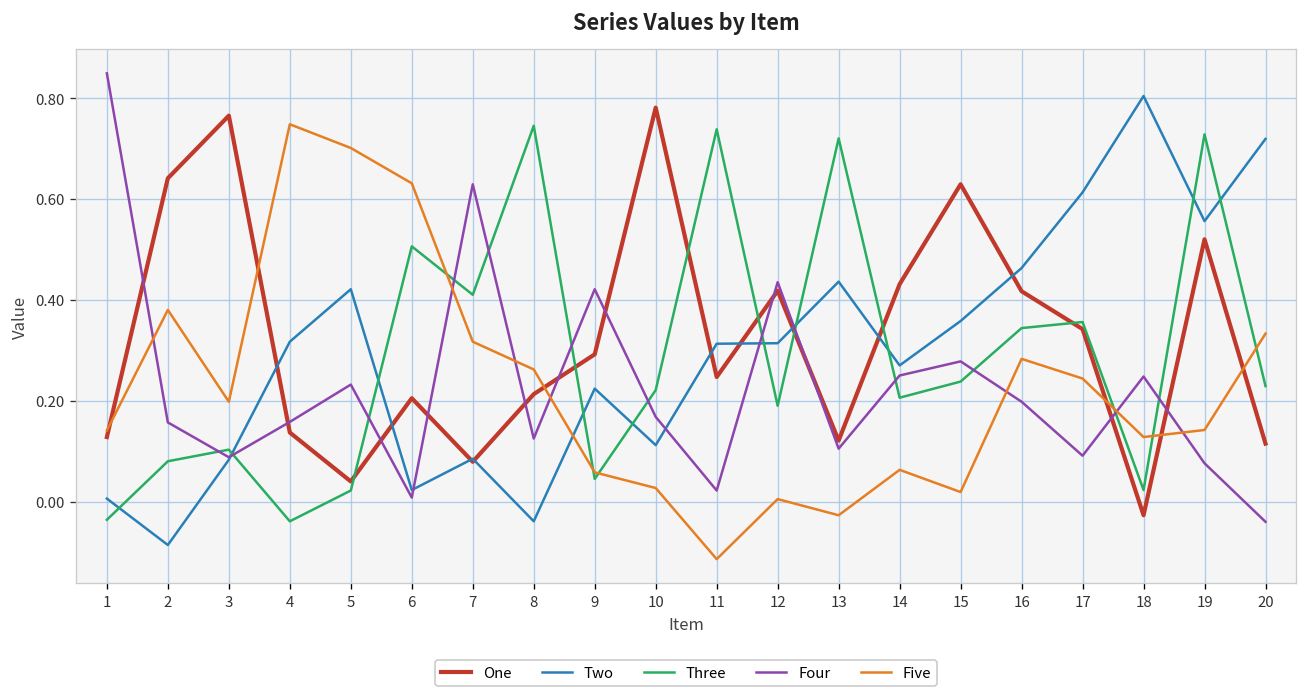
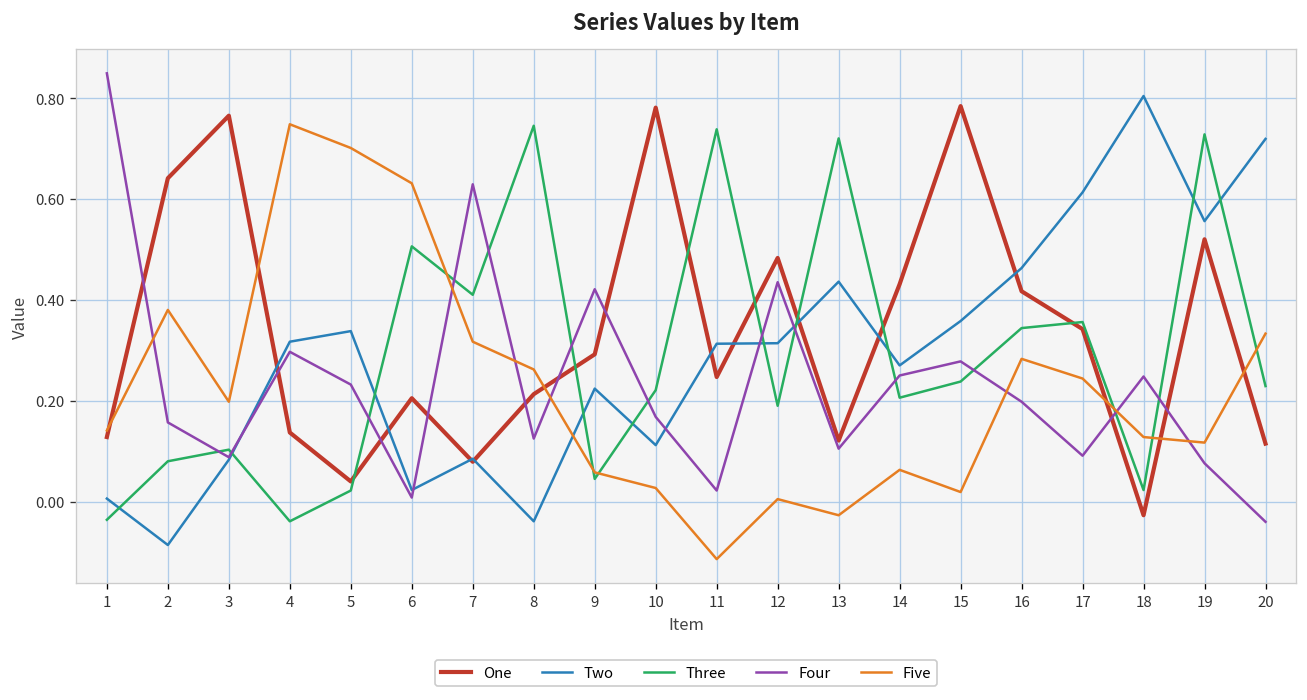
Four, 4: 0.16 -> 0.30
Two, 5: 0.42 -> 0.34
One, 12: 0.42 -> 0.48
One, 15: 0.63 -> 0.78
Five, 19: 0.14 -> 0.12
